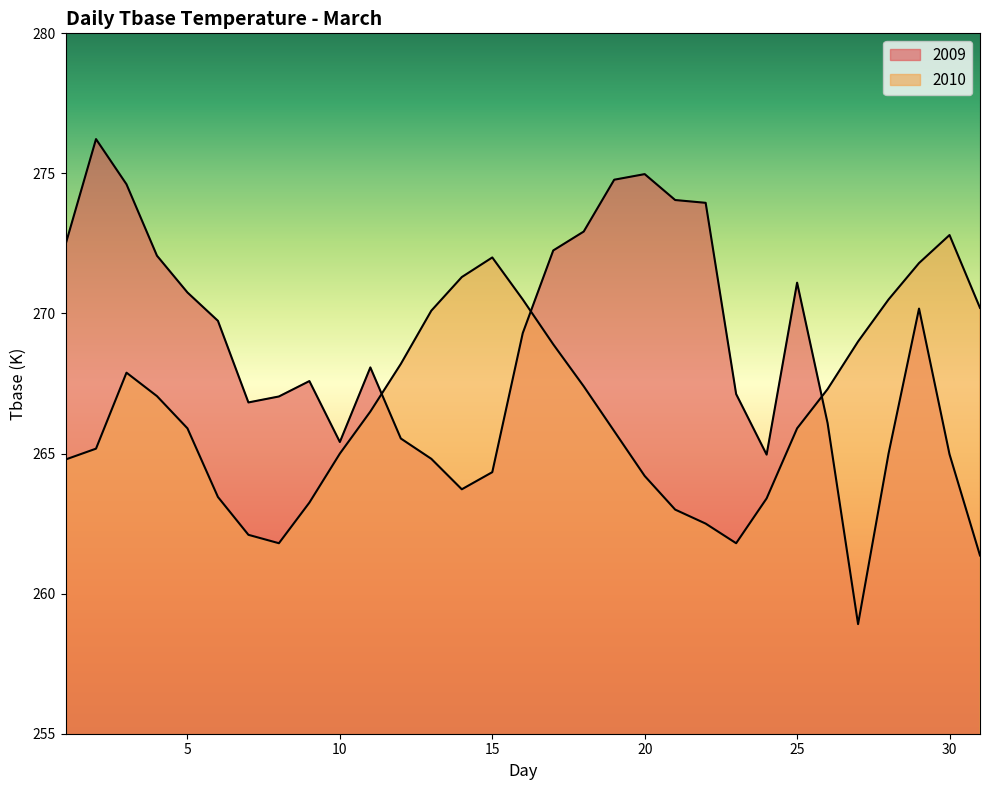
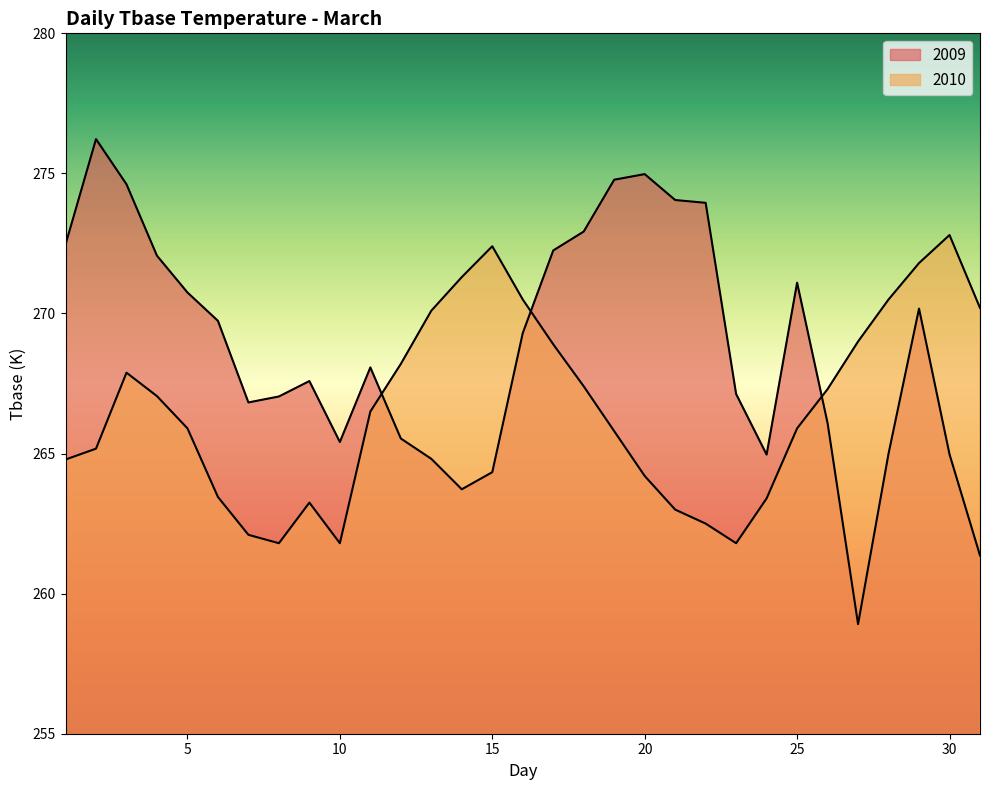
2010, 10: 265.0 -> 261.8
2010, 15: 272.0 -> 272.4
